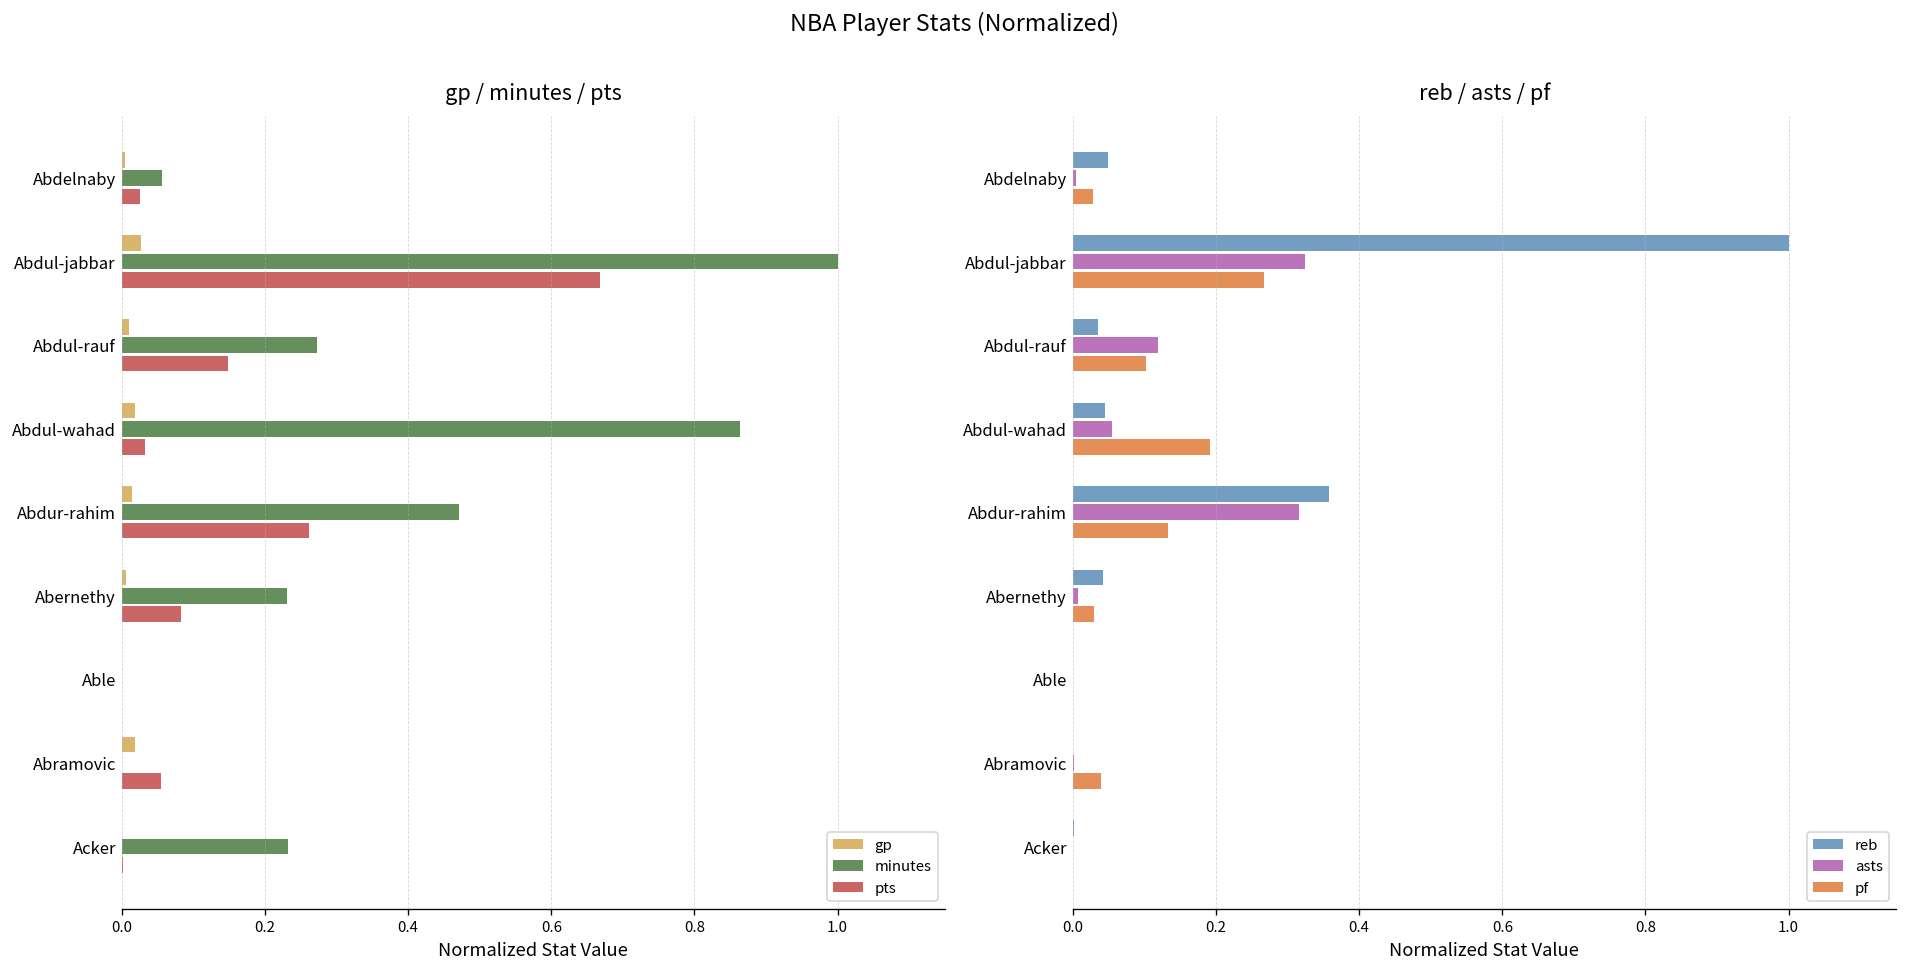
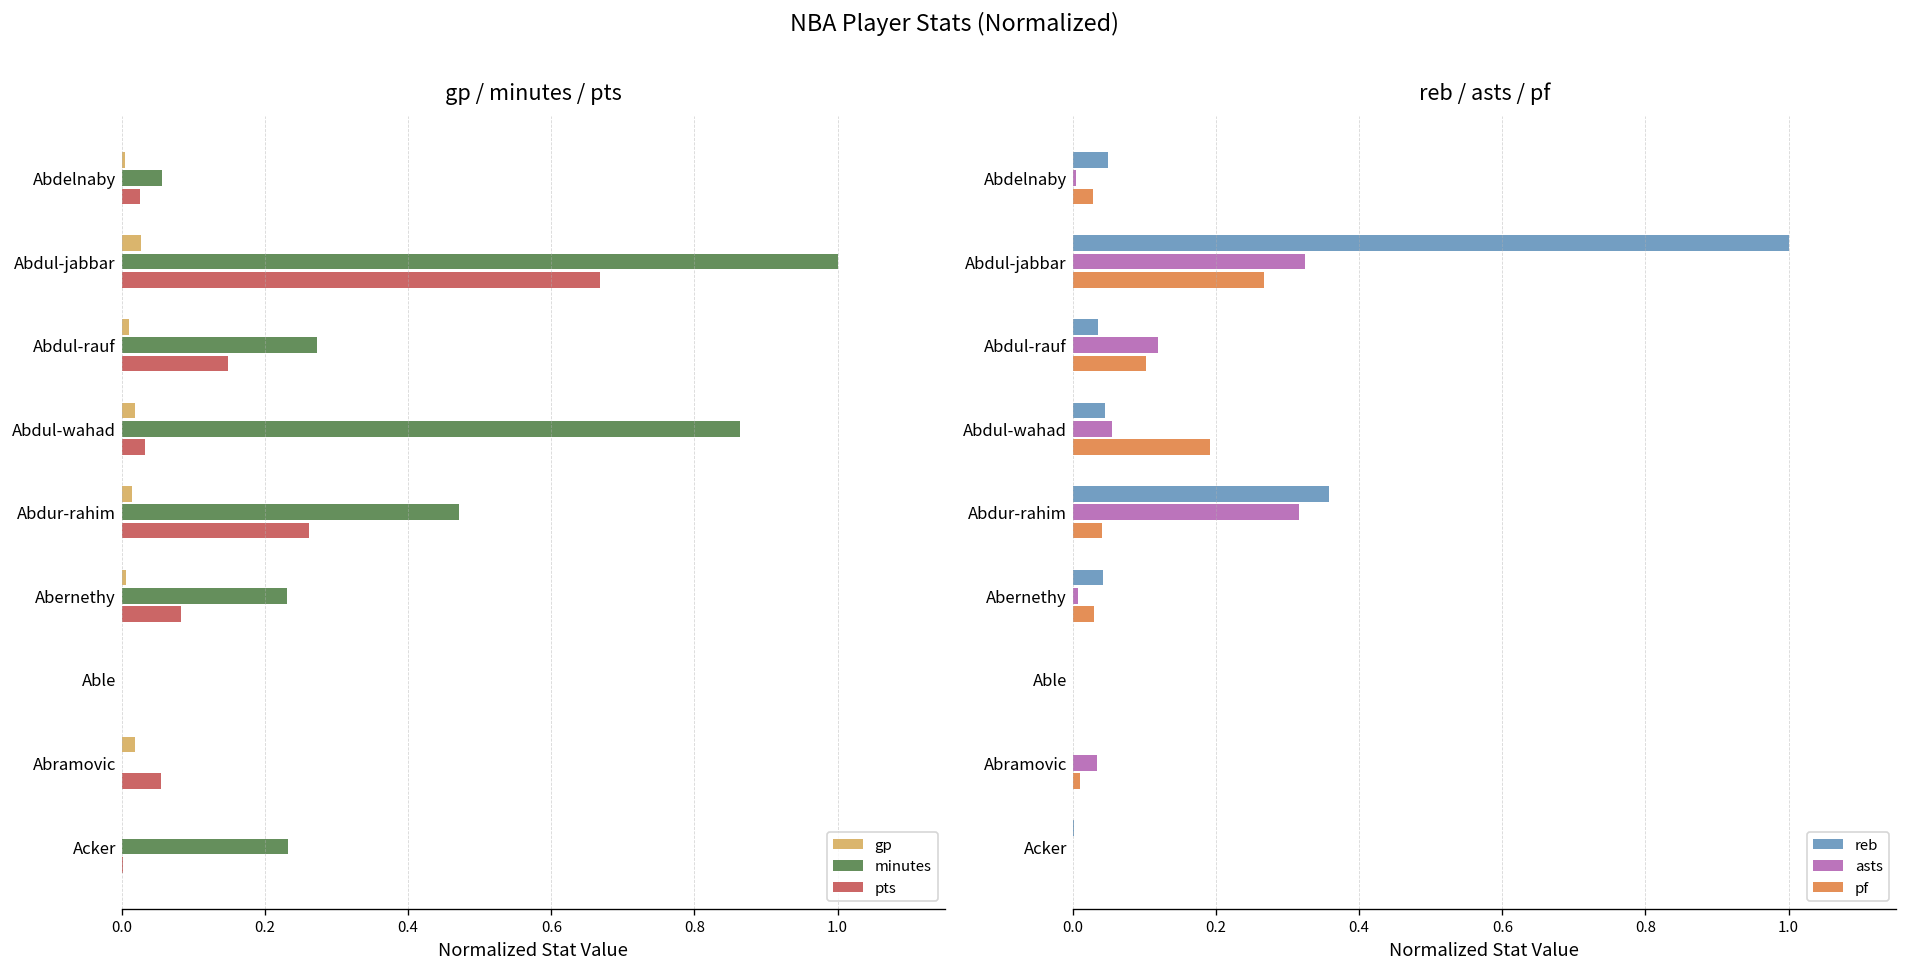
reb / asts / pf, pf, Abdur-rahim: 0.13 -> 0.04
reb / asts / pf, asts, Abramovic: 0.00 -> 0.03
reb / asts / pf, pf, Abramovic: 0.04 -> 0.01
